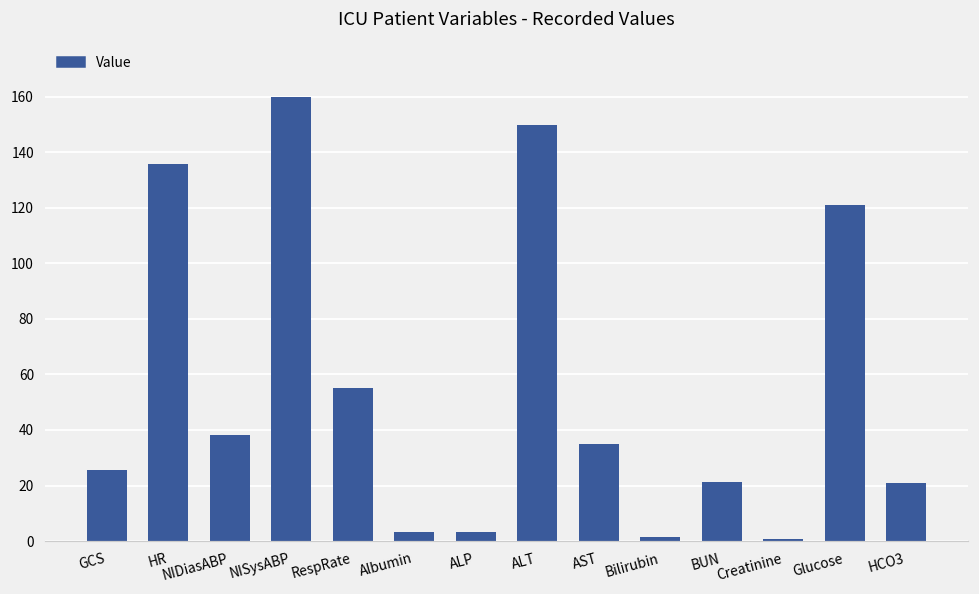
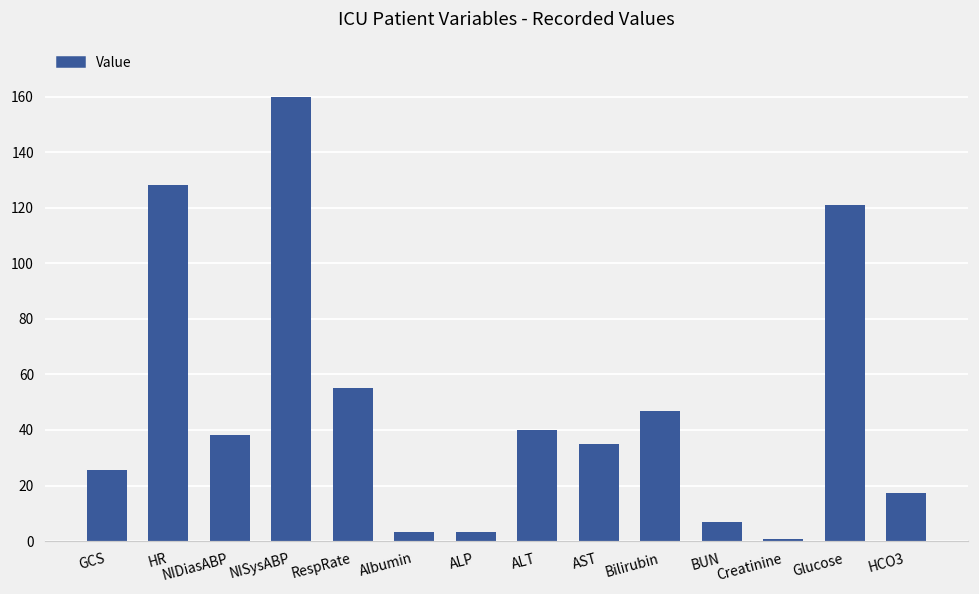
HR: 136 -> 128
ALT: 150 -> 40
Bilirubin: 2 -> 47
BUN: 21 -> 7
HCO3: 21 -> 17
